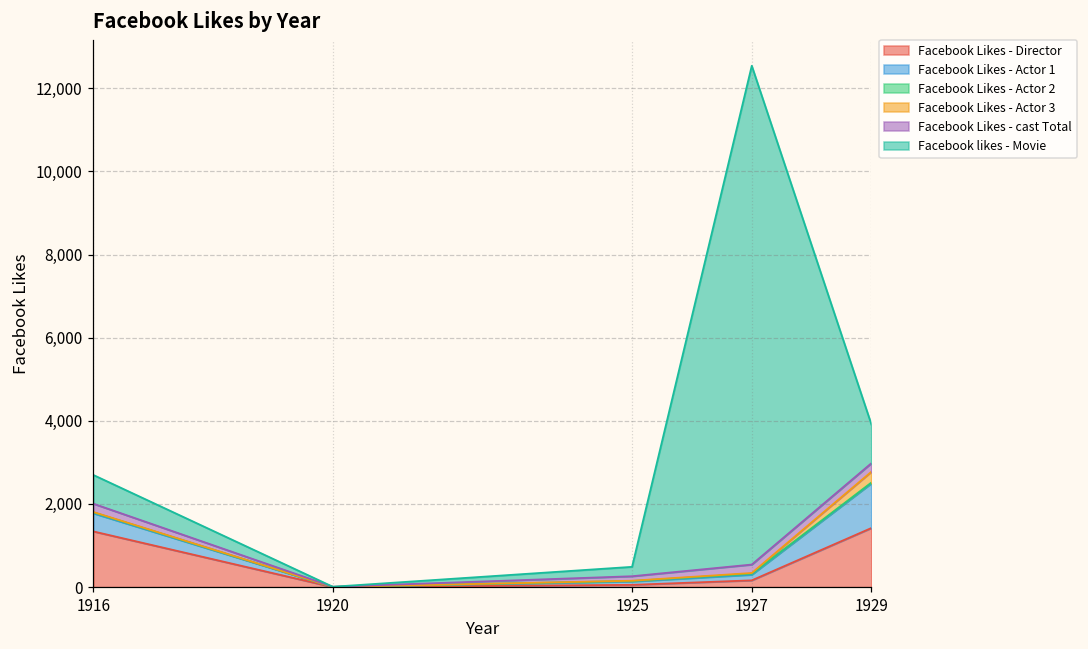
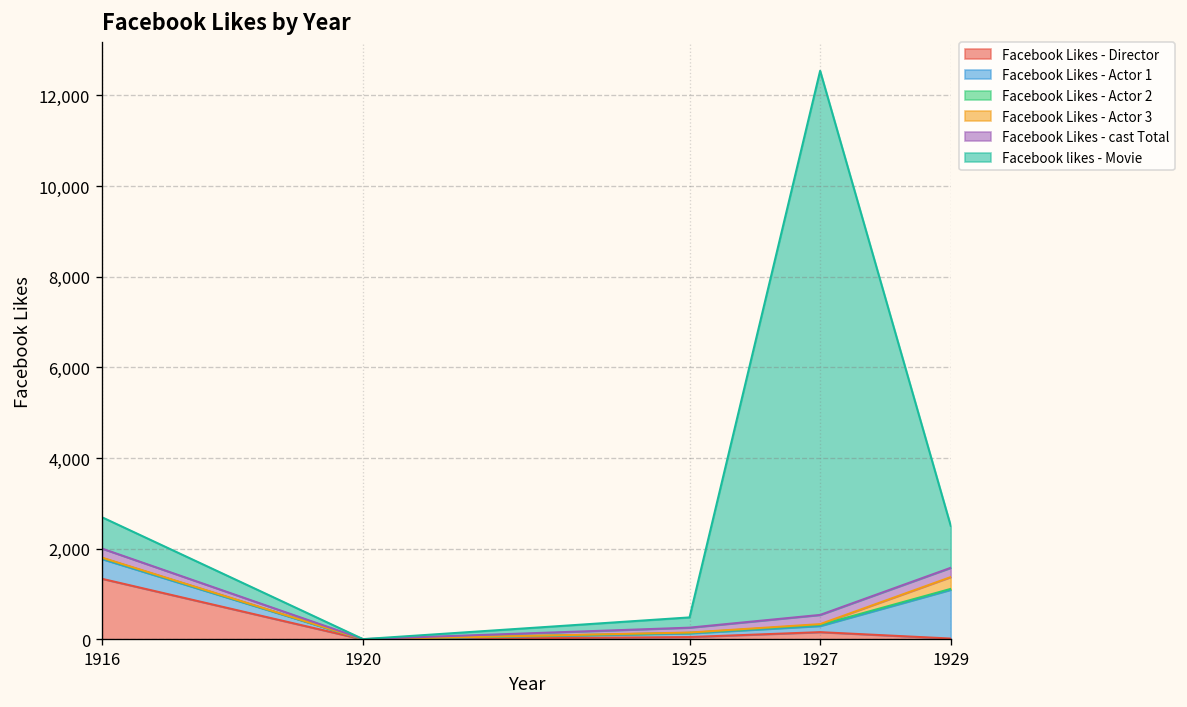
Facebook Likes - Director, 1929: 1,400 -> 0
